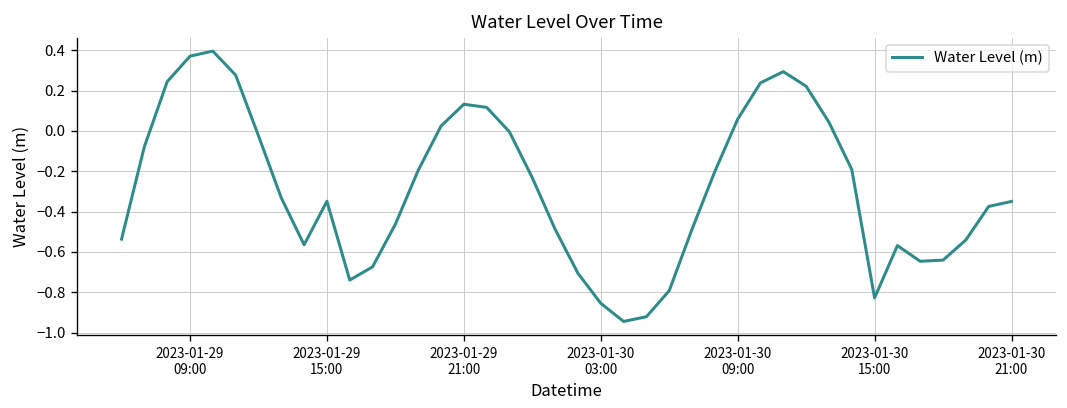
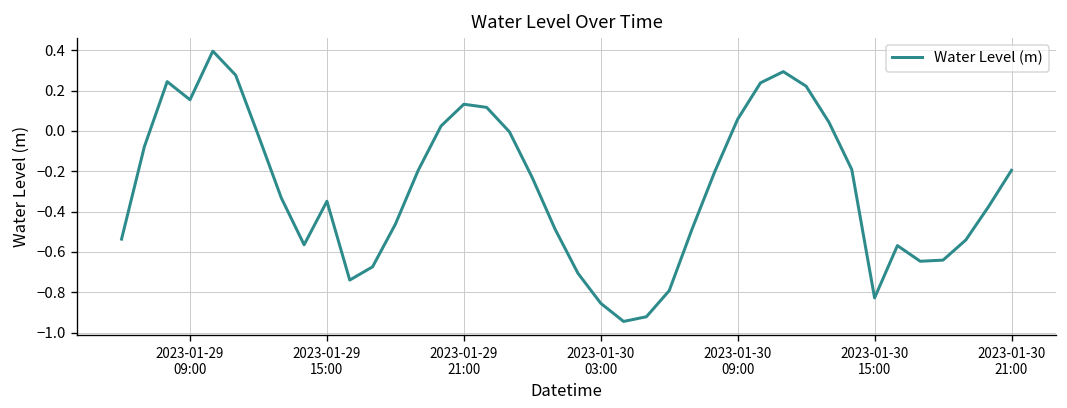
2023-01-29 09:00: 0.37 -> 0.15
2023-01-30 21:00: -0.35 -> -0.20
